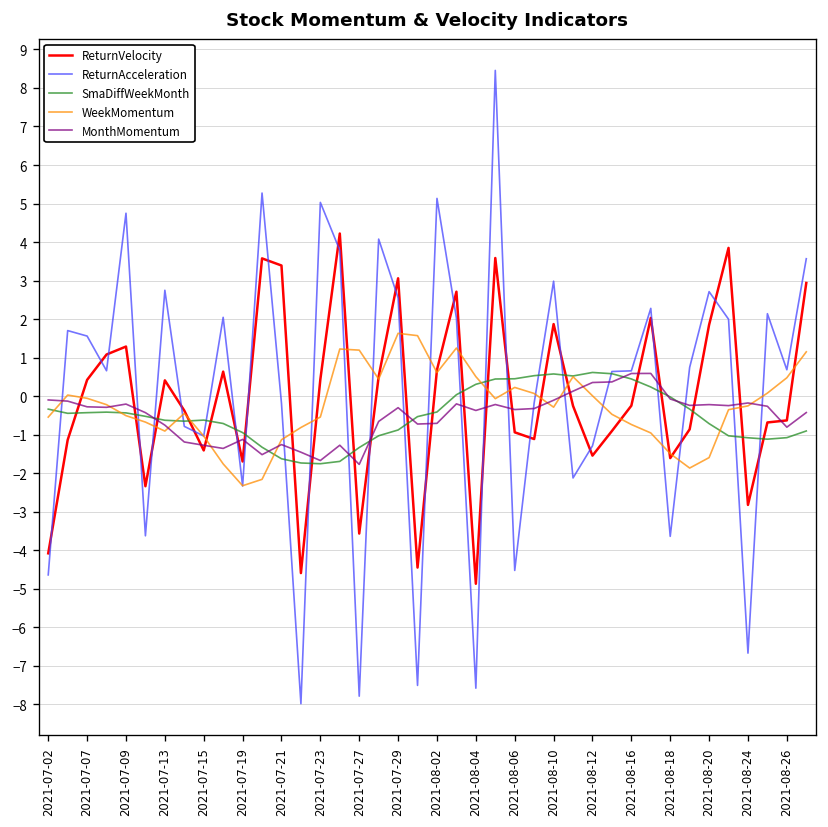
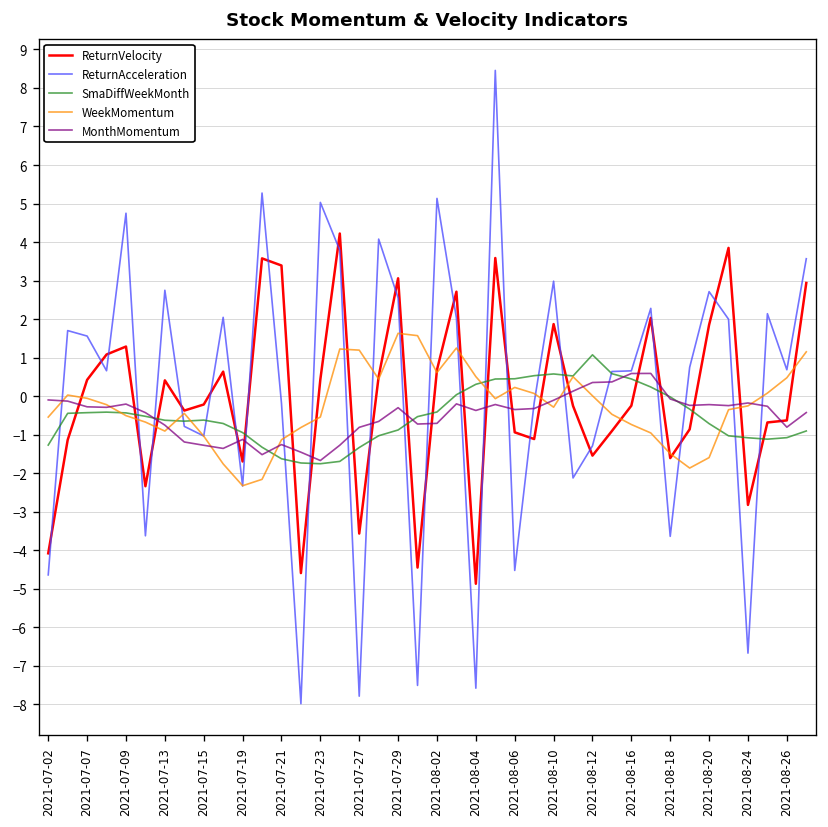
SmaDiffWeekMonth, 2021-07-02: -0.3 -> -1.3
ReturnVelocity, 2021-07-15: -1.4 -> -0.2
MonthMomentum, 2021-07-27: -1.8 -> -0.8
SmaDiffWeekMonth, 2021-08-12: 0.6 -> 1.1
